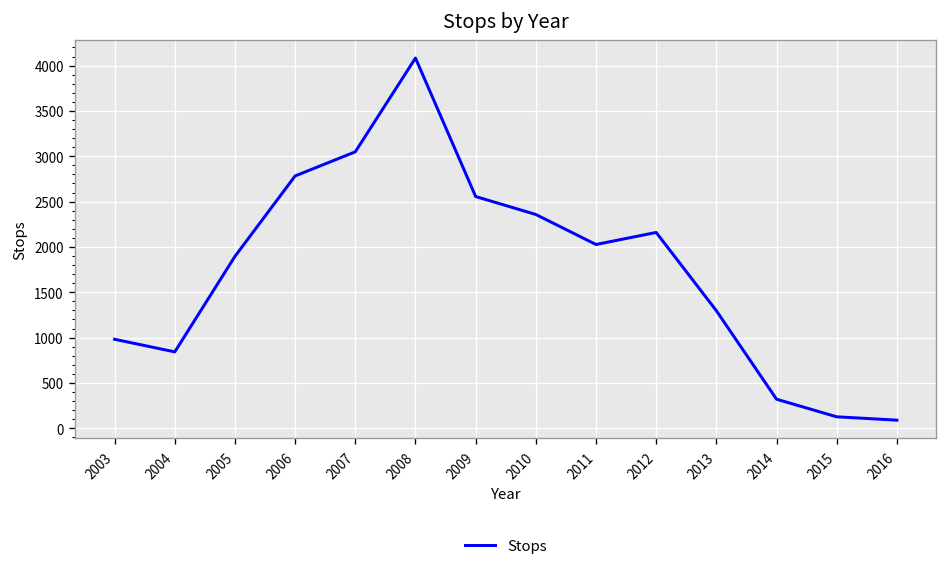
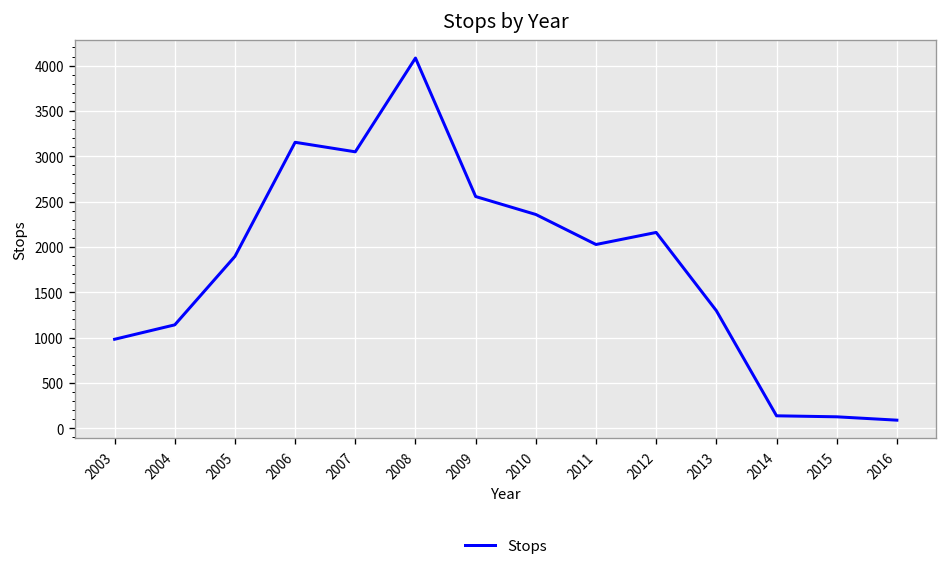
2004: 800 -> 1100
2006: 2800 -> 3200
2014: 300 -> 100
